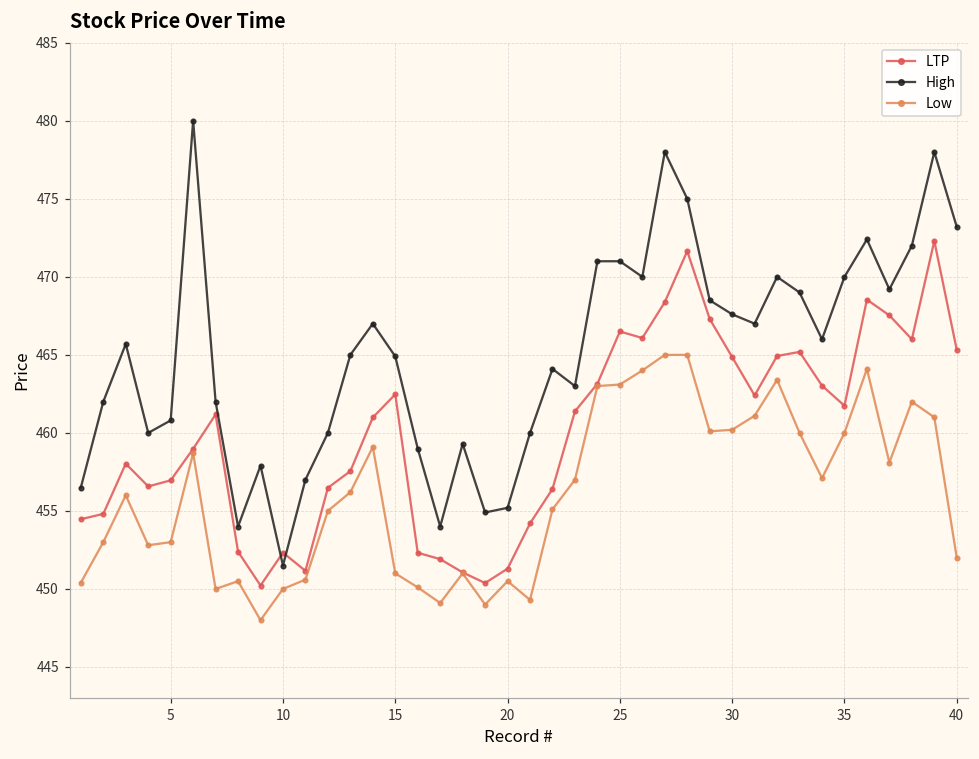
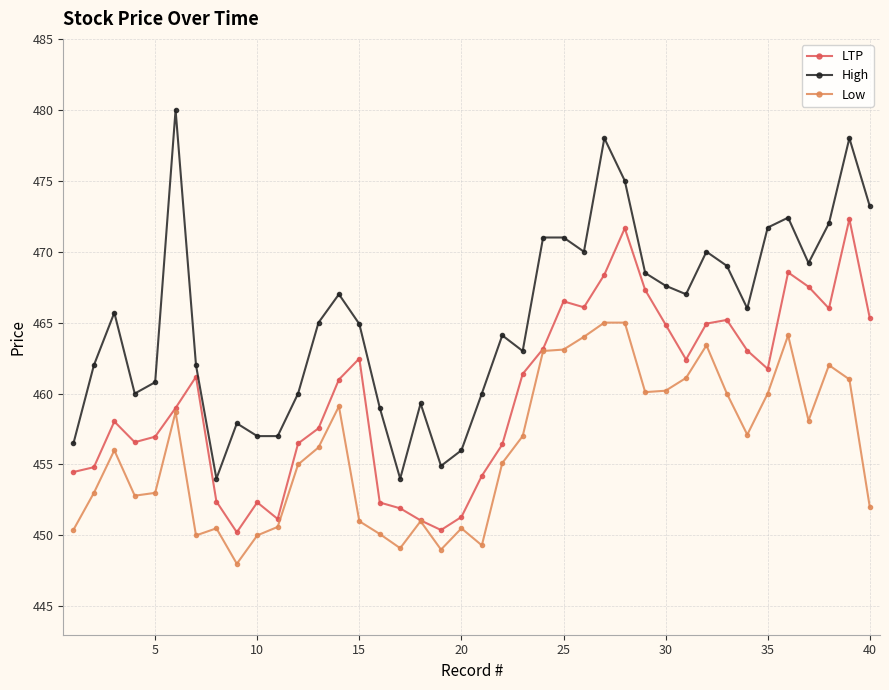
High, 10: 451.5 -> 457.0
High, 20: 455.2 -> 456.0
High, 35: 470.0 -> 471.7
